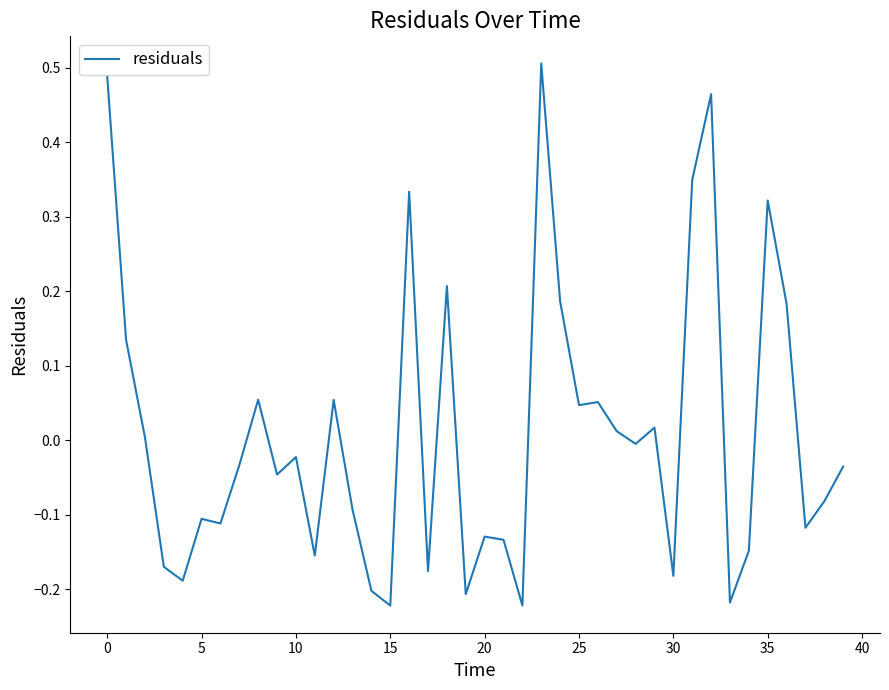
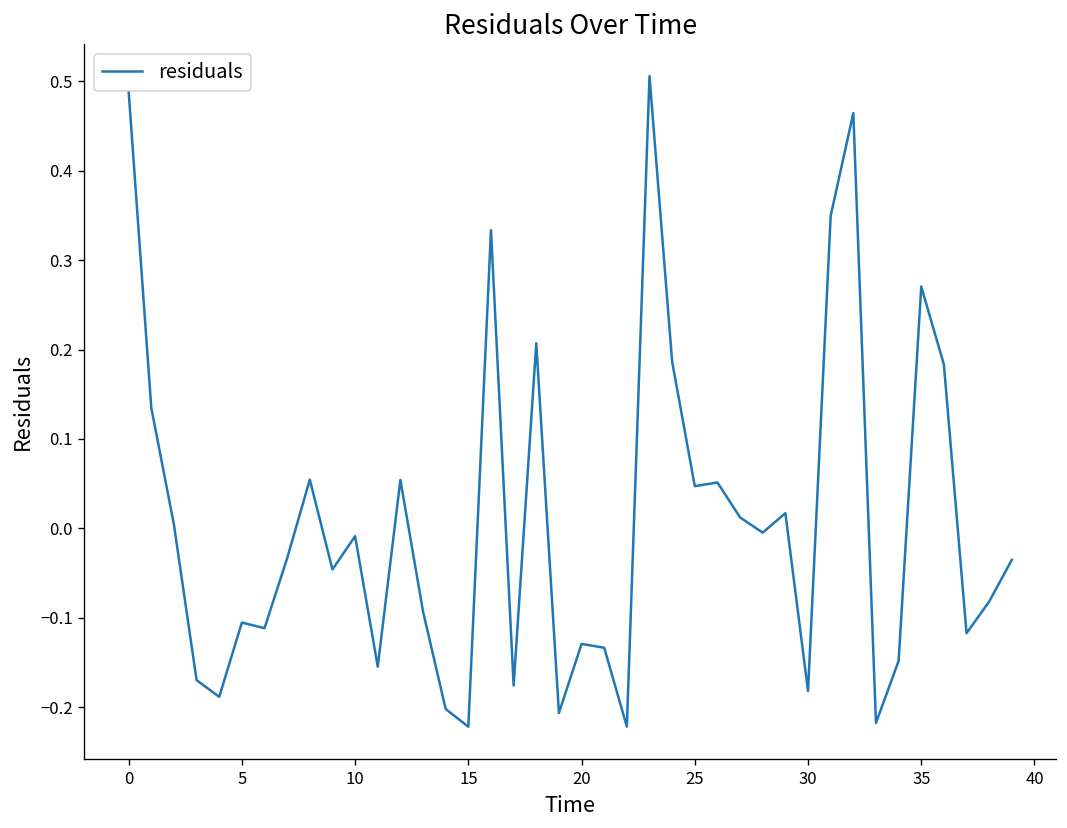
10: -0.02 -> -0.01
35: 0.32 -> 0.27
